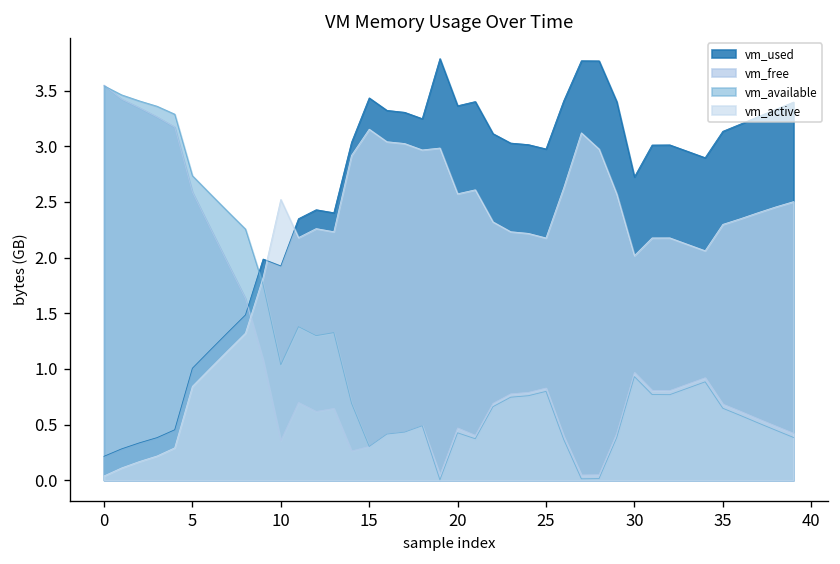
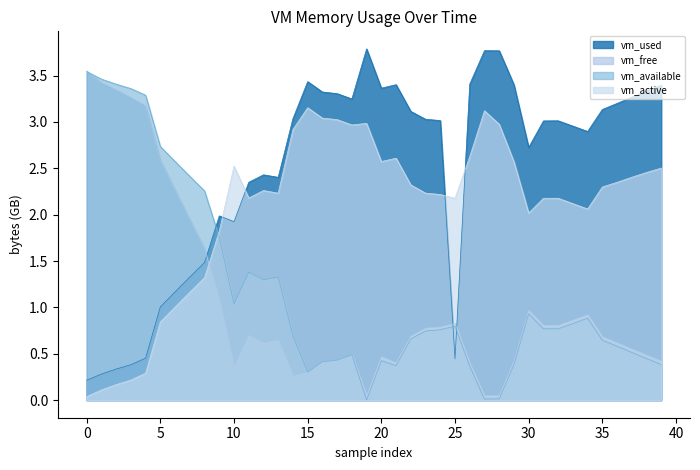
vm_used, 25: 3.0 -> 0.4
